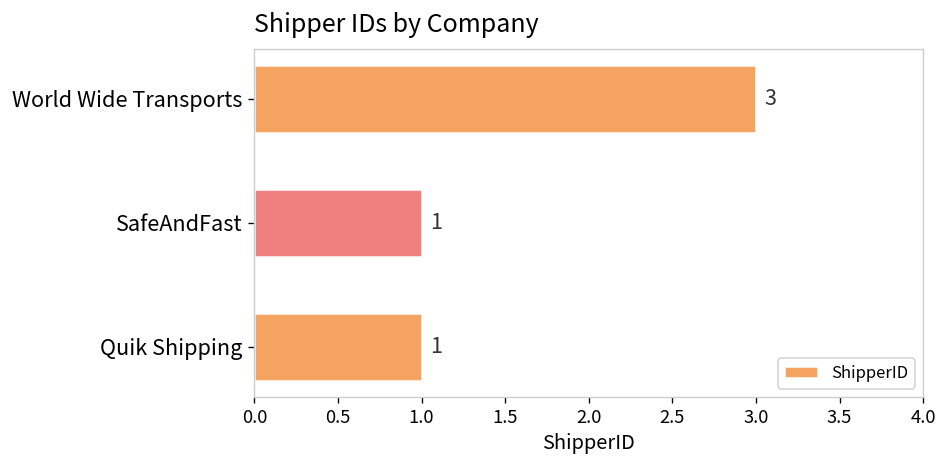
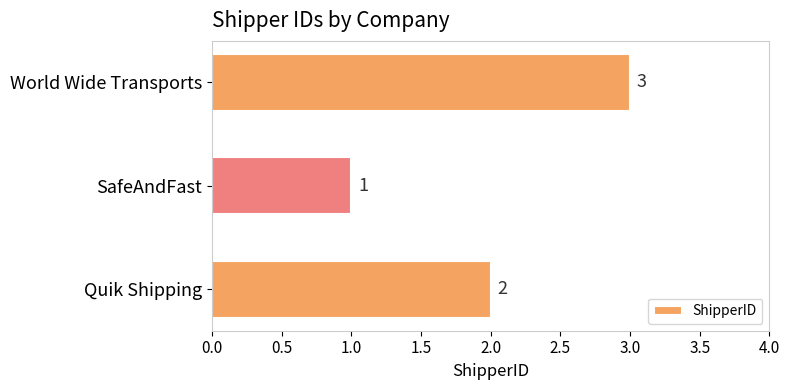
Quik Shipping: 1 -> 2
